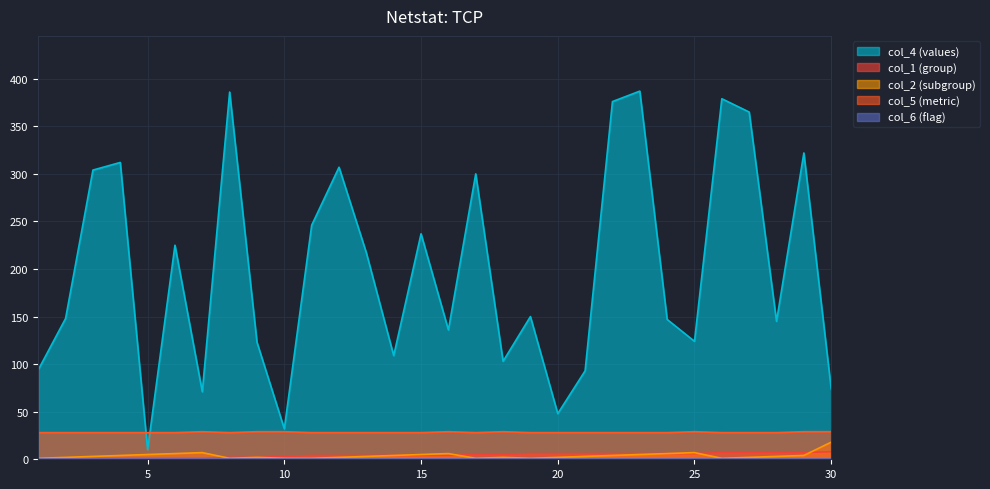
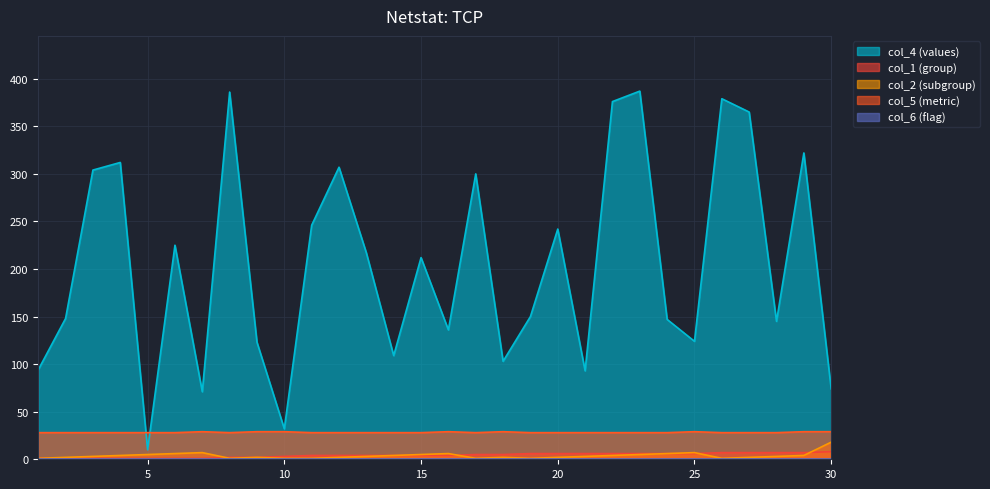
col_4 (values), 15: 240 -> 210
col_4 (values), 20: 50 -> 240
